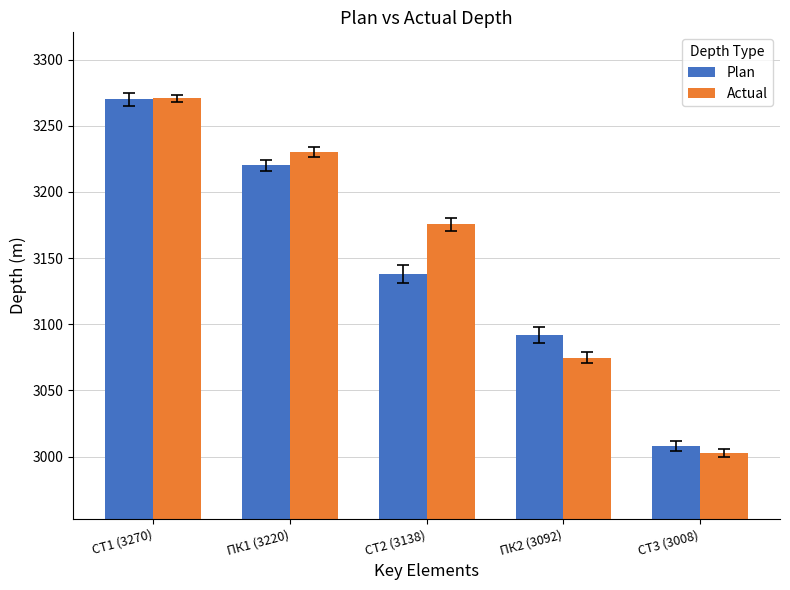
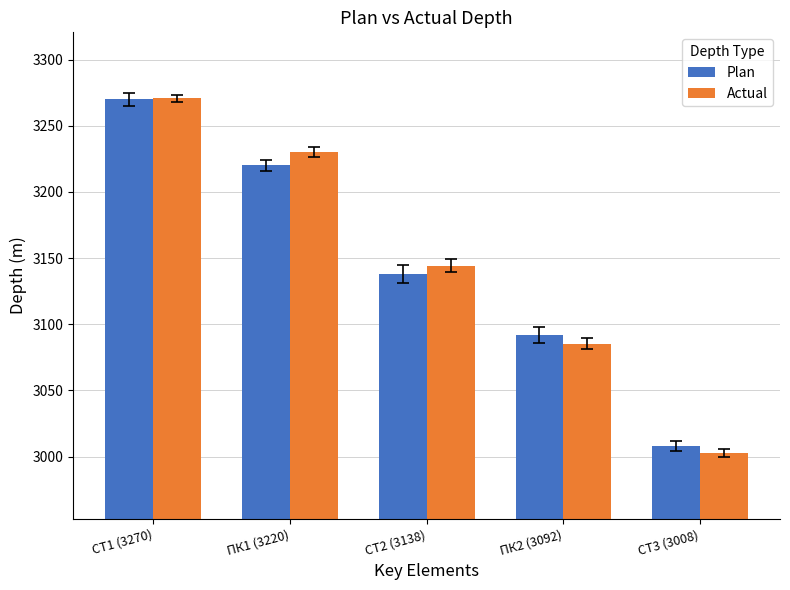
Actual, СТ2 (3138): 3175 -> 3144
Actual, ПК2 (3092): 3075 -> 3085
